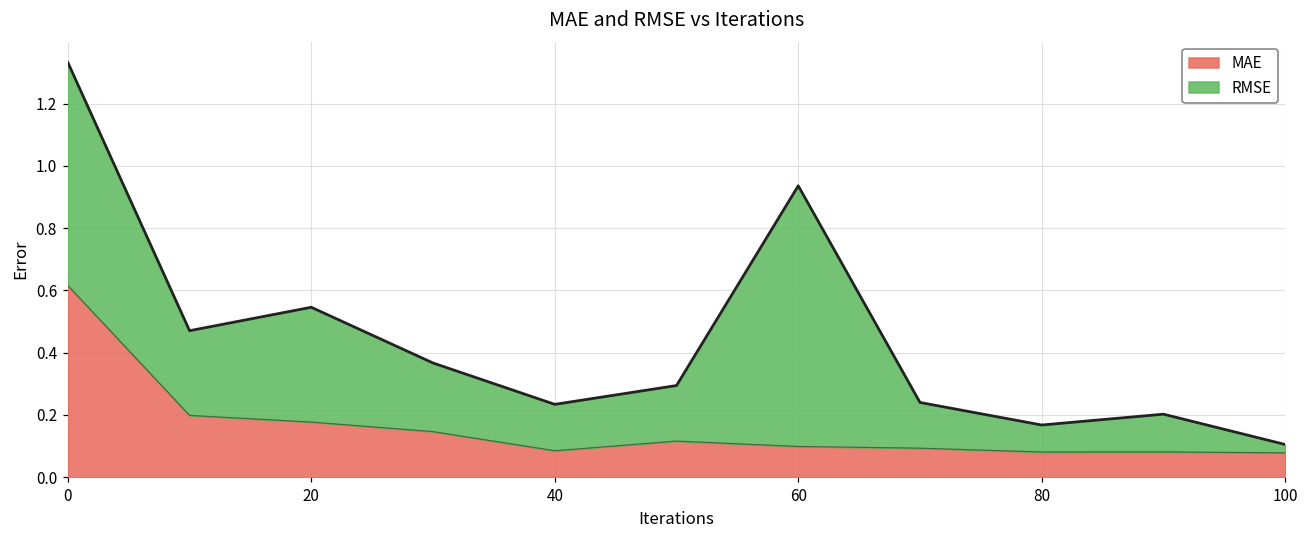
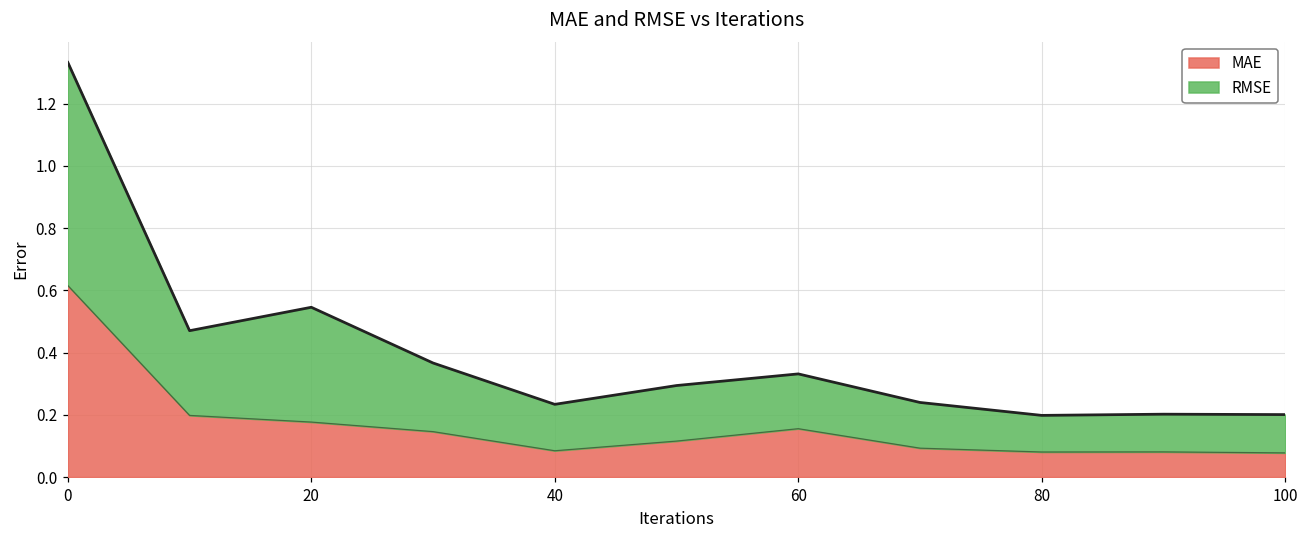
MAE, 60: 0.10 -> 0.16
RMSE, 60: 0.84 -> 0.18
RMSE, 80: 0.09 -> 0.12
RMSE, 100: 0.03 -> 0.12
